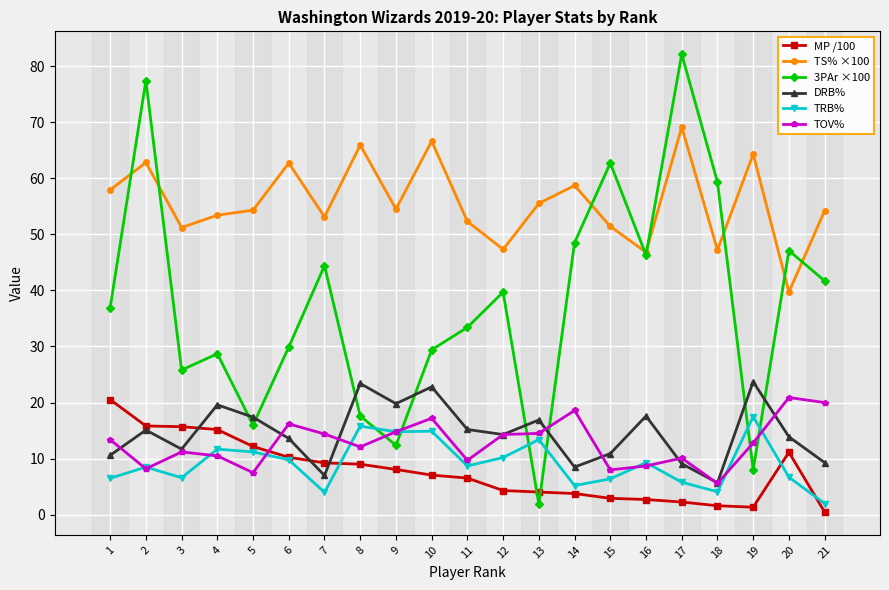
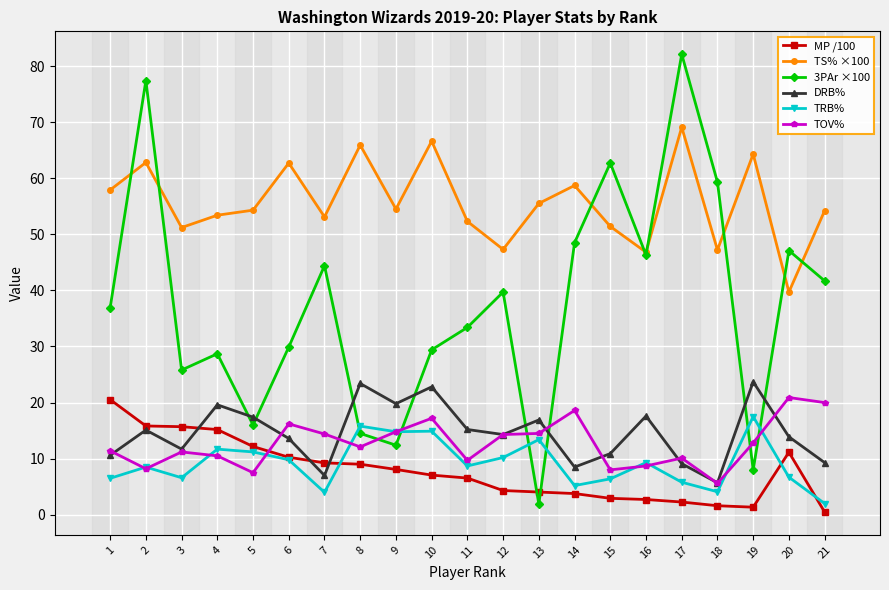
TOV%, 1: 13 -> 11
3PAr ×100, 8: 18 -> 14
